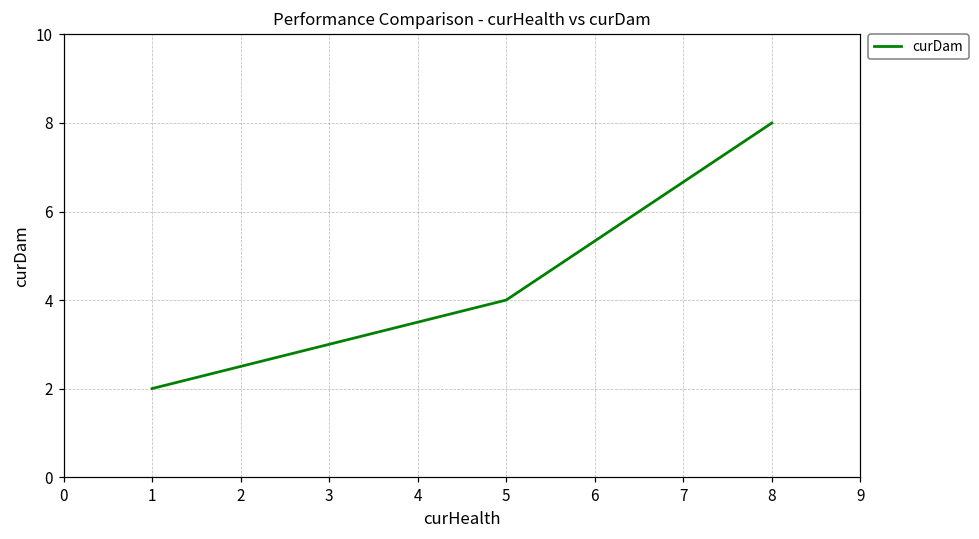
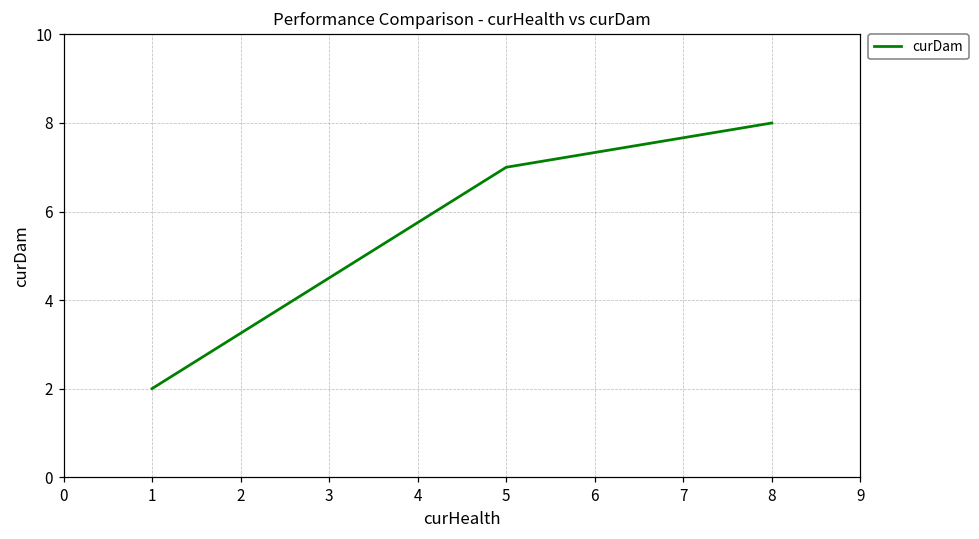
5: 4 -> 7
